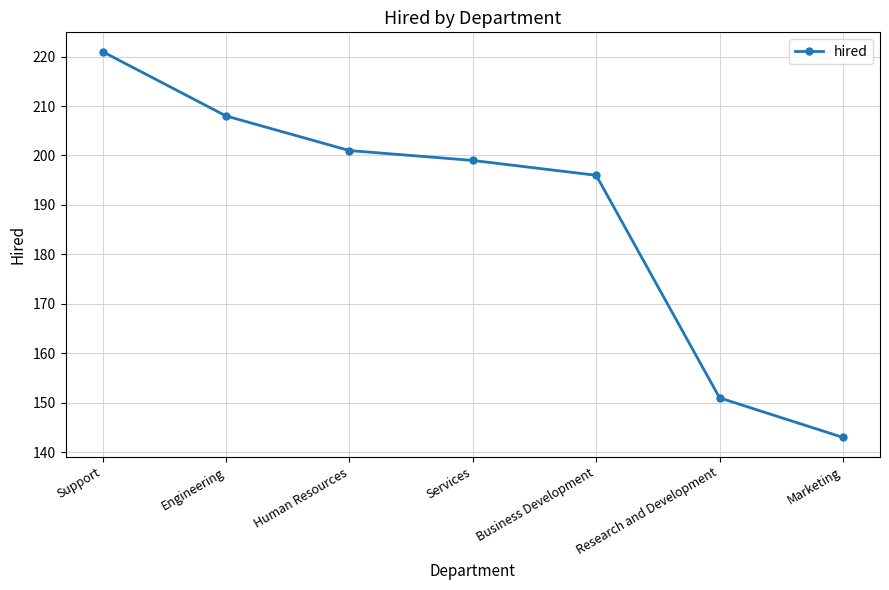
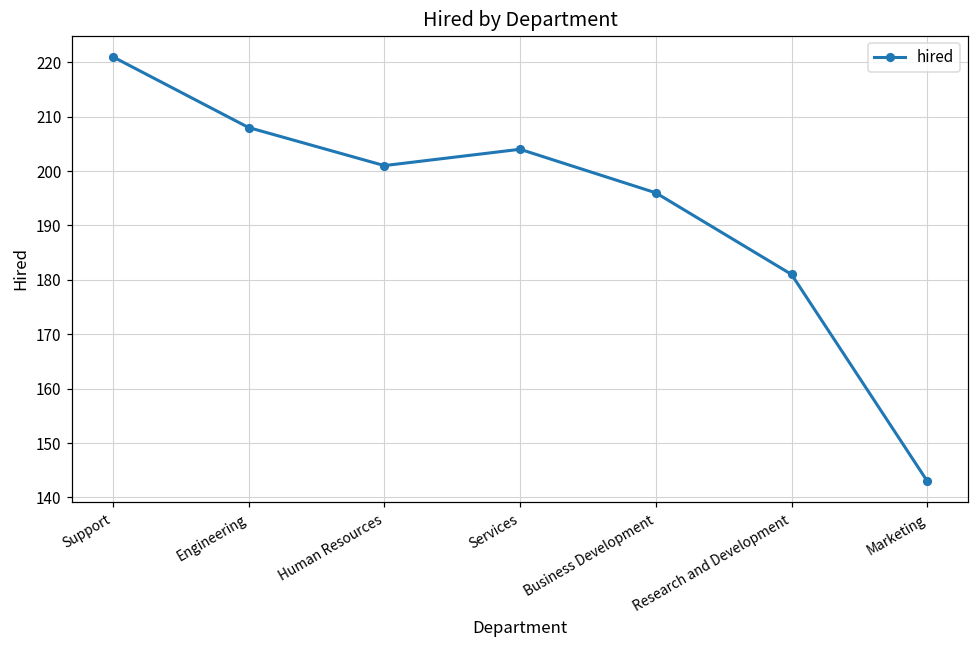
Services: 199 -> 204
Research and Development: 151 -> 181
